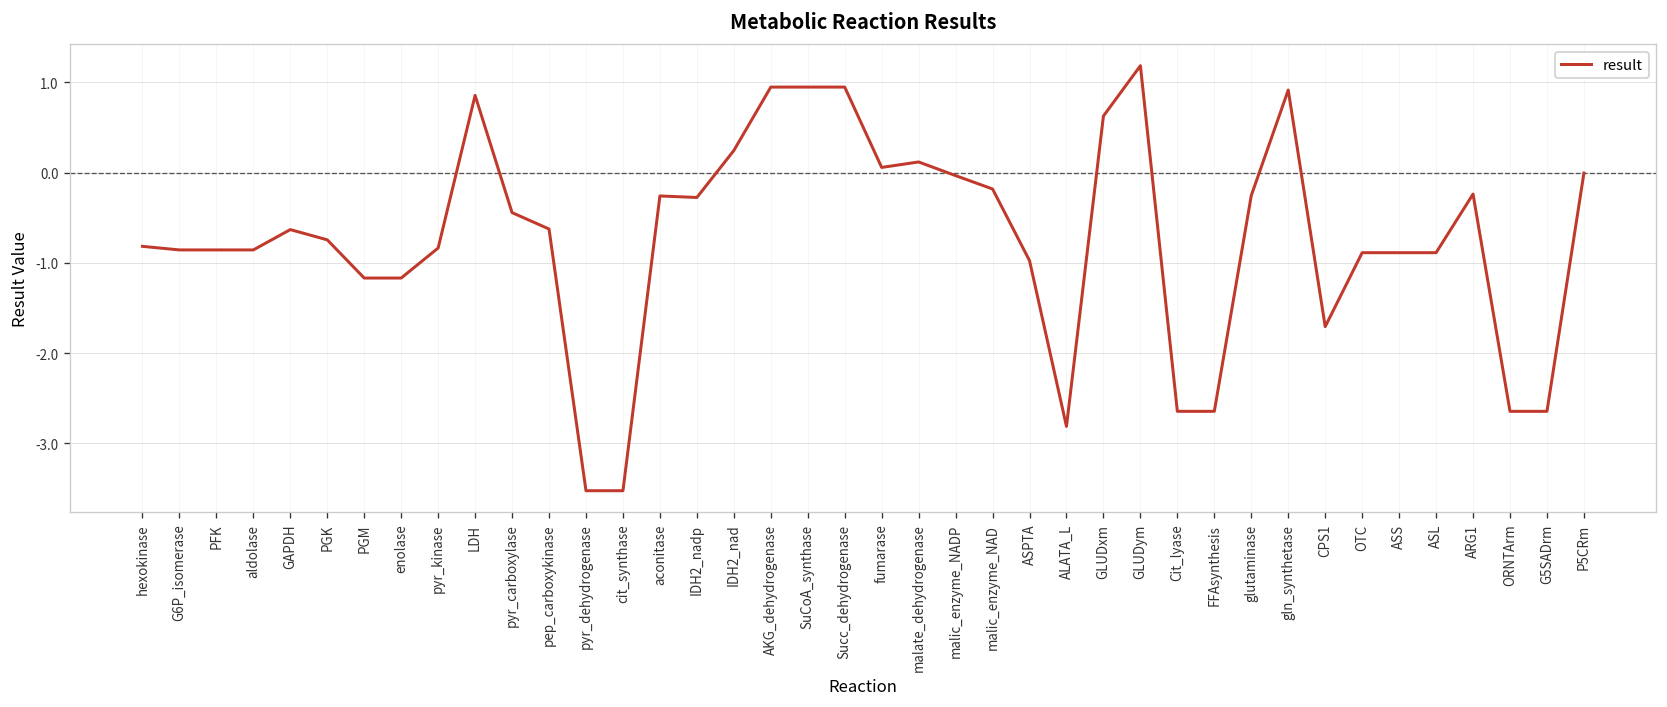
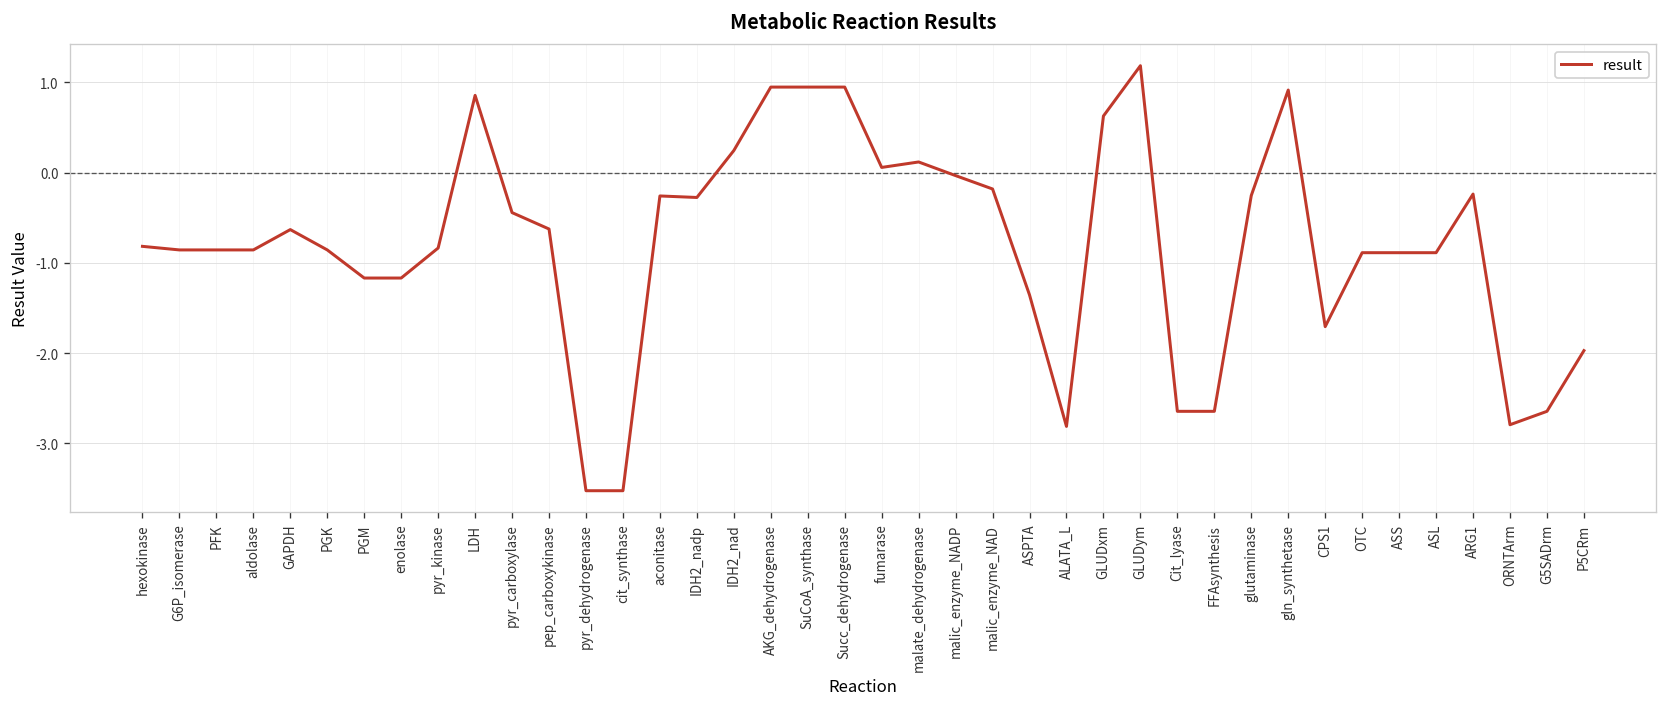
PGK: -0.7 -> -0.9
ASPTA: -1.0 -> -1.4
ORNTArm: -2.6 -> -2.8
P5CRm: 0.0 -> -2.0
